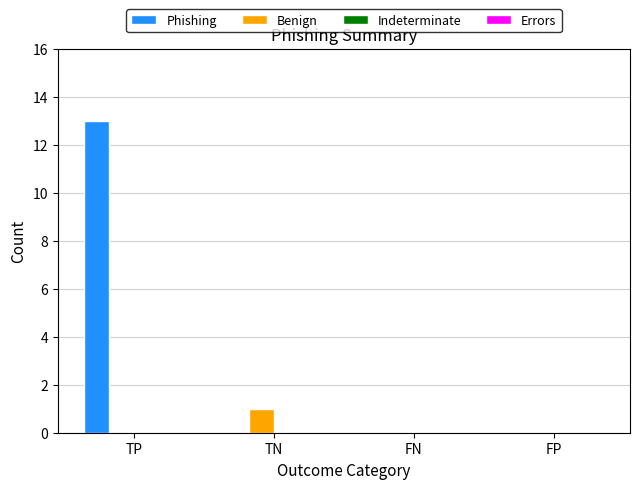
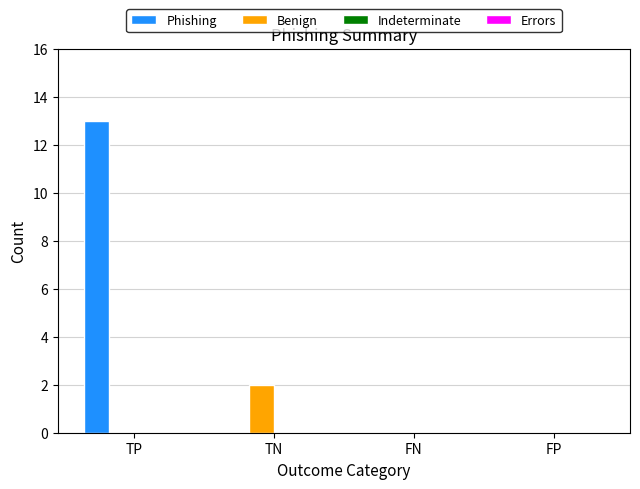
Benign, TN: 1 -> 2
